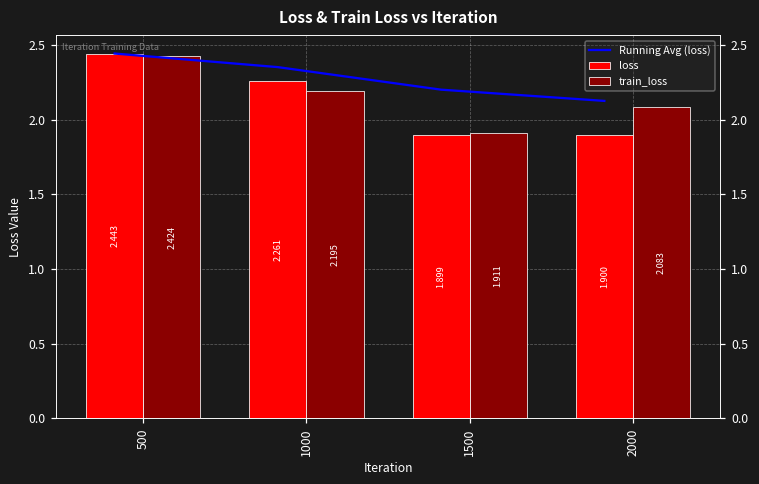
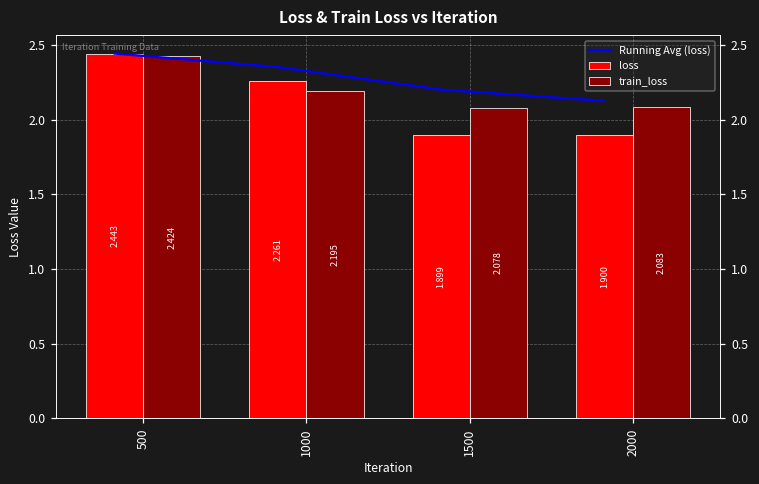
train_loss, 1500: 1.911 -> 2.078
